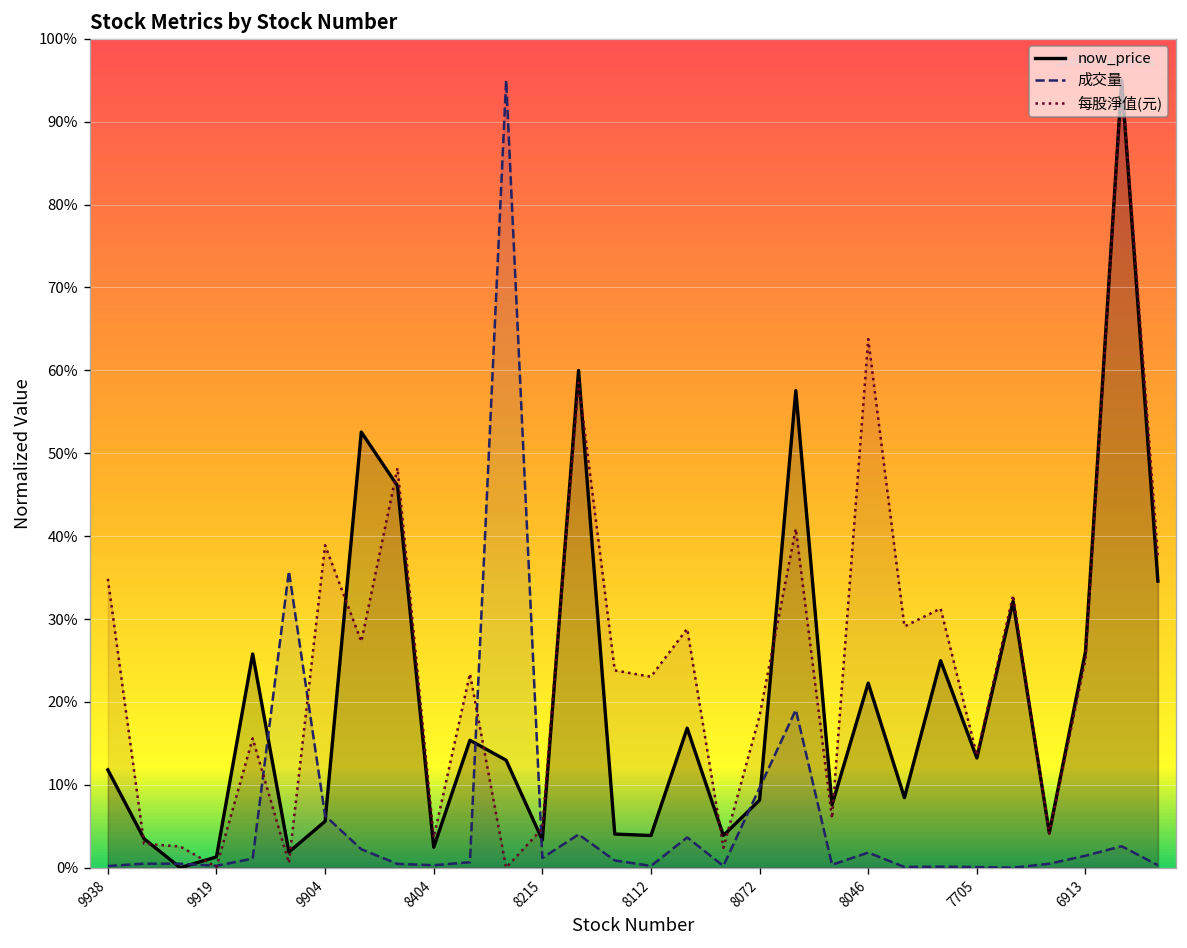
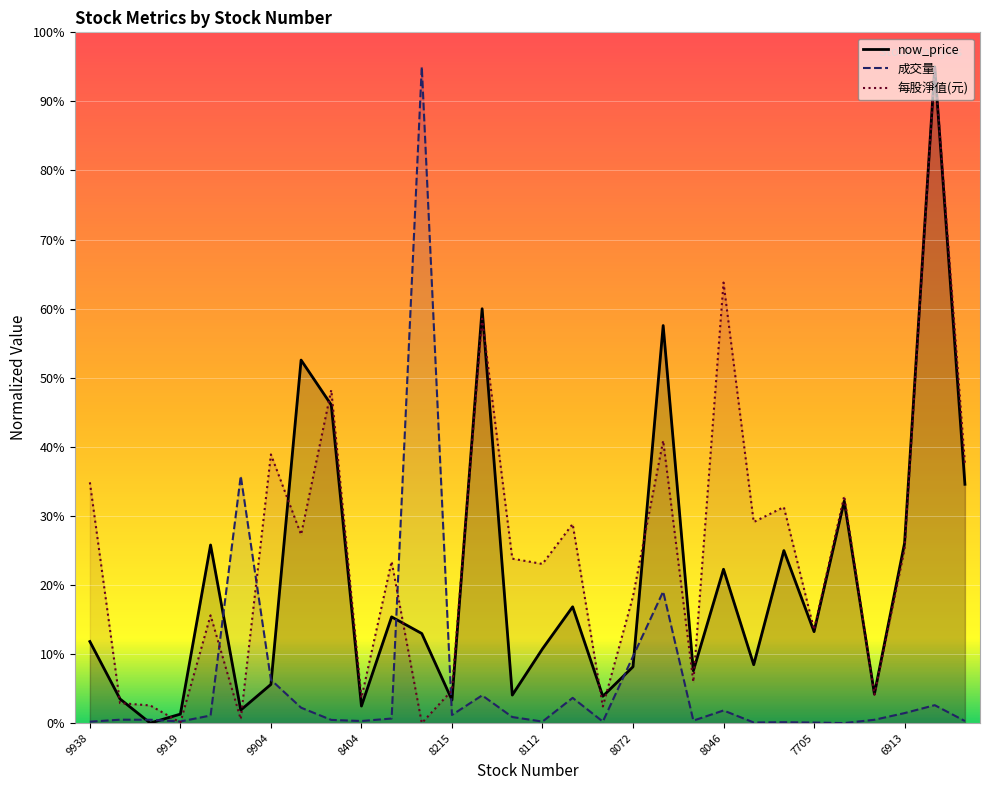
now_price, 8112: 4% -> 11%
